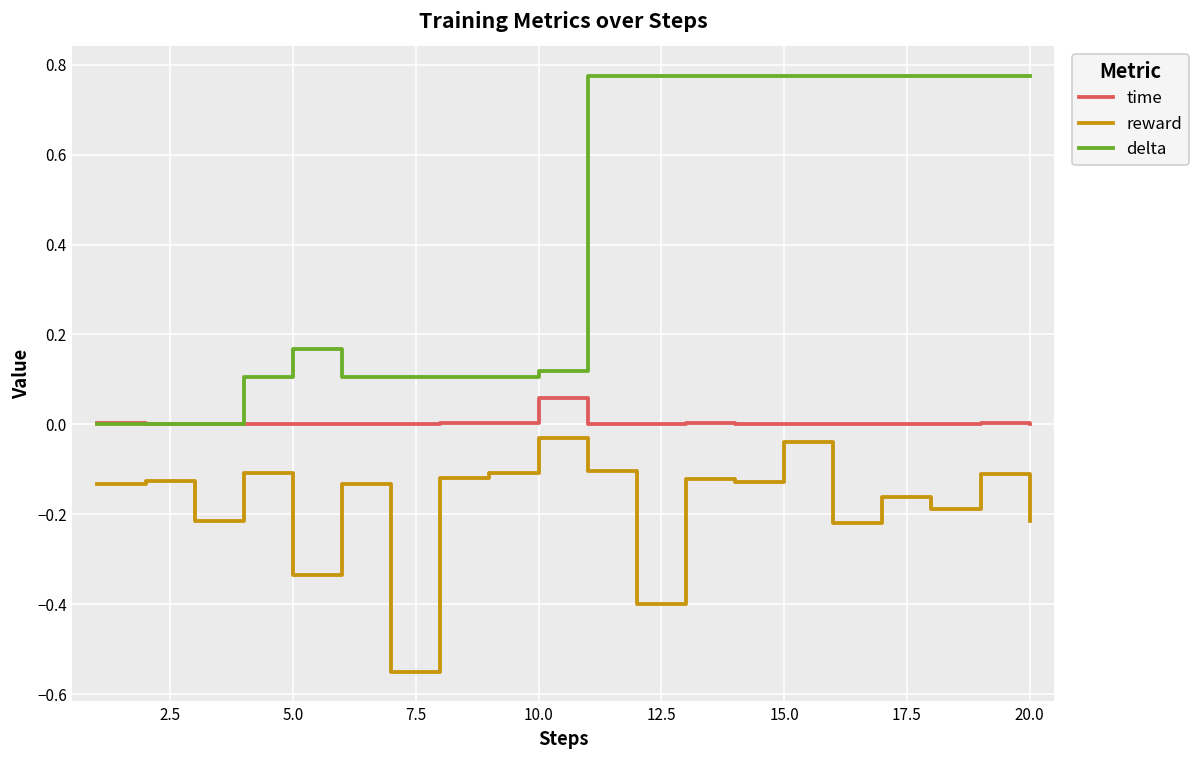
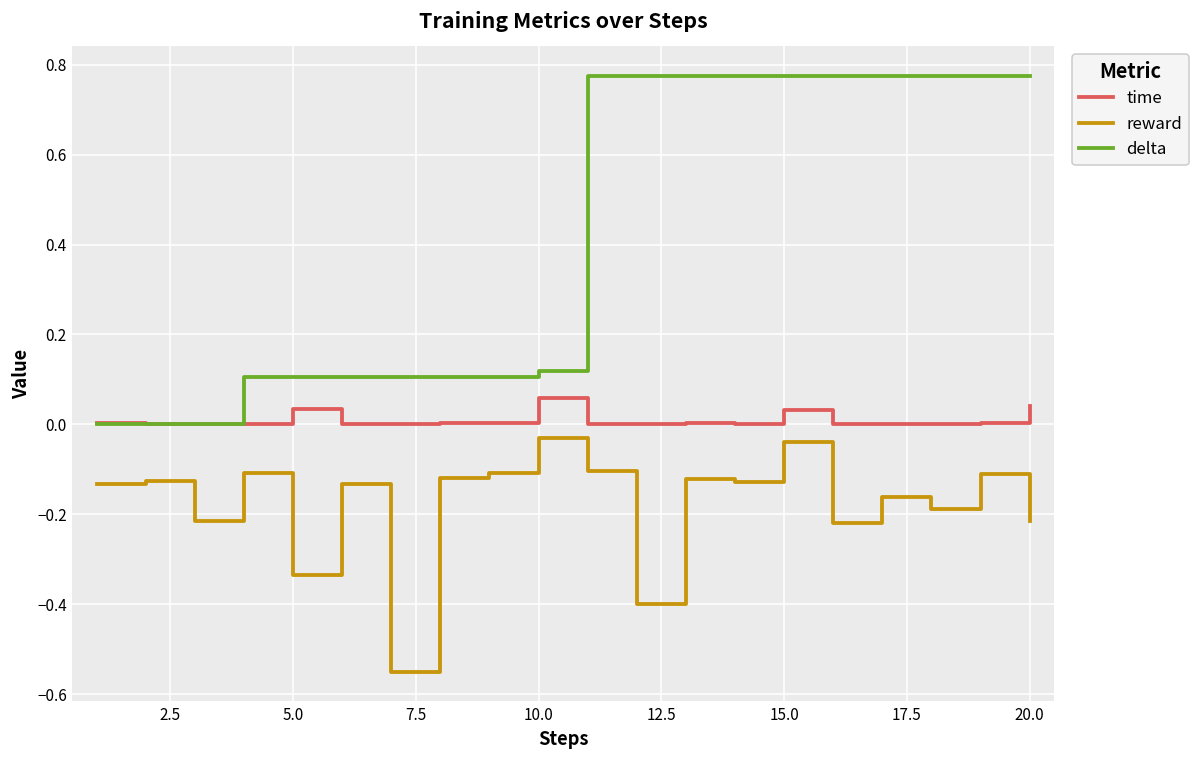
time, 5.0: 0.00 -> 0.04
delta, 5.0: 0.17 -> 0.11
time, 15.0: 0.00 -> 0.03
time, 20.0: 0.00 -> 0.04
